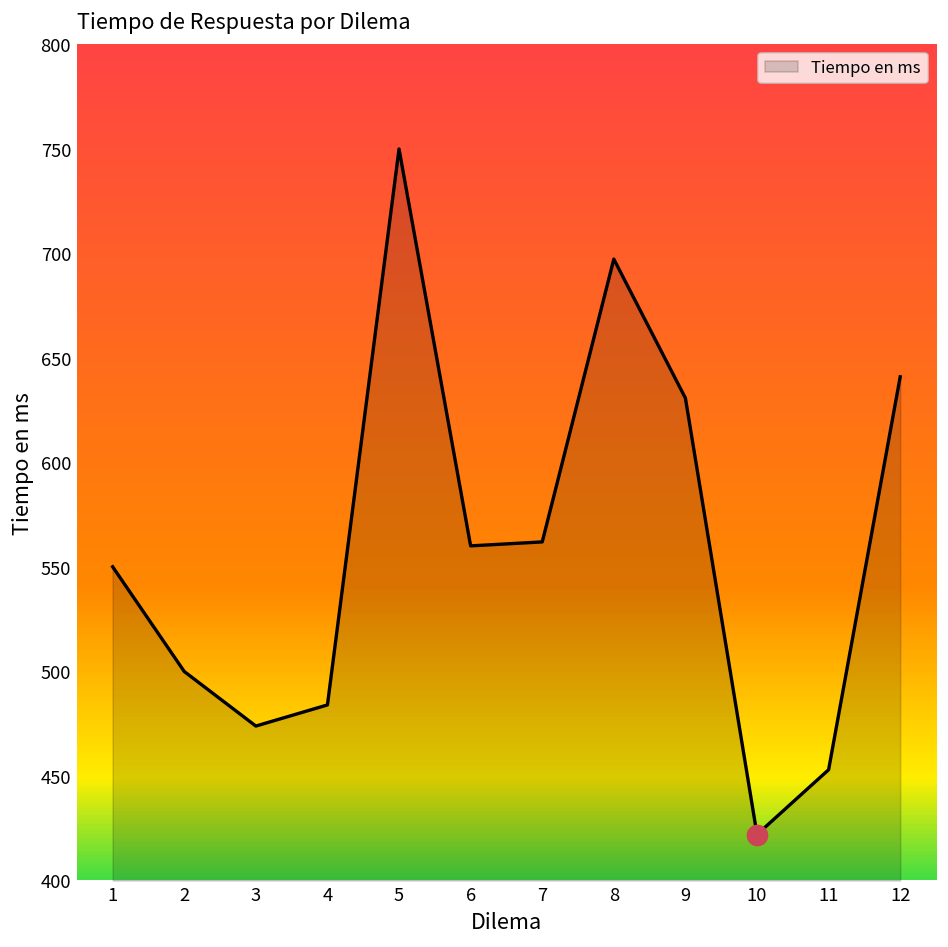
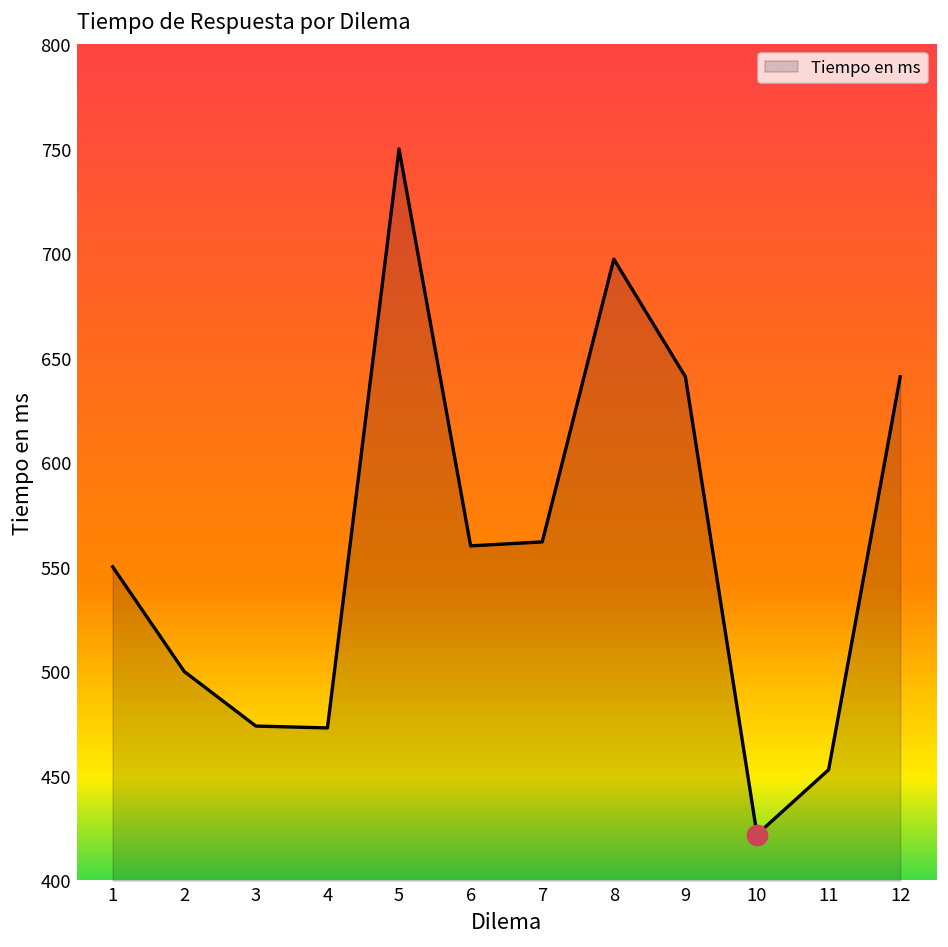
Tiempo en ms, 4: 484 -> 473
Tiempo en ms, 9: 631 -> 641
